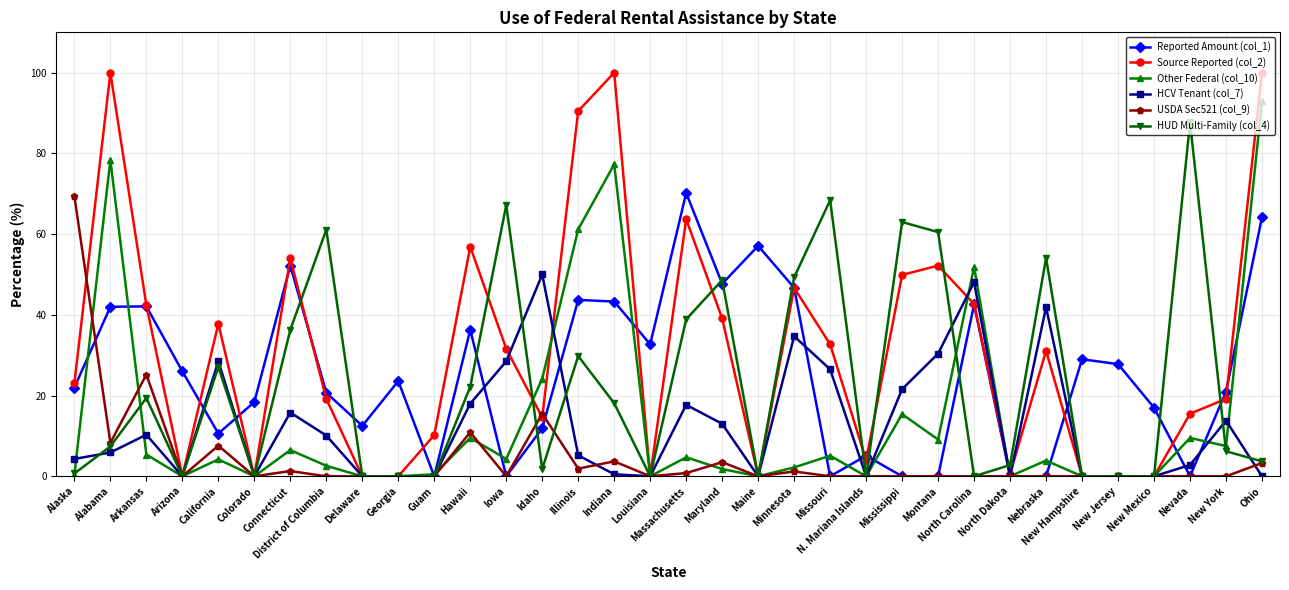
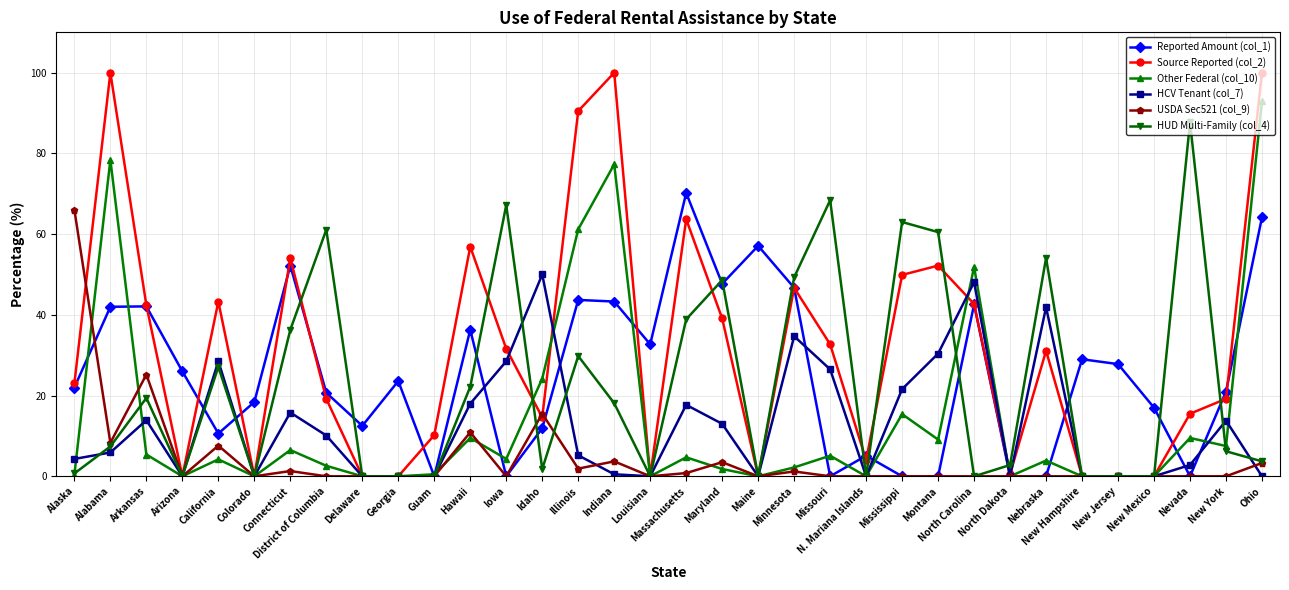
USDA Sec521 (col_9), Alaska: 69 -> 66
HCV Tenant (col_7), Arkansas: 10 -> 14
Source Reported (col_2), California: 38 -> 43
